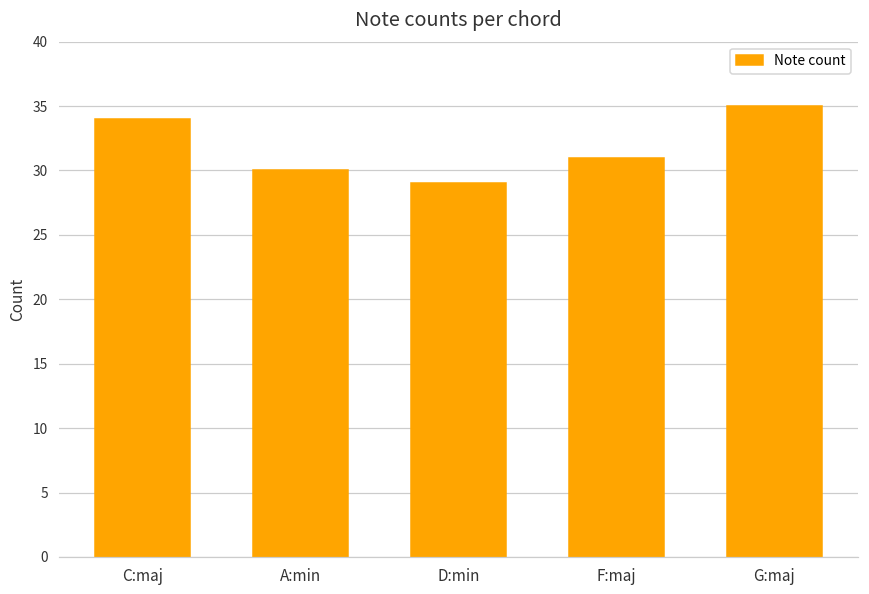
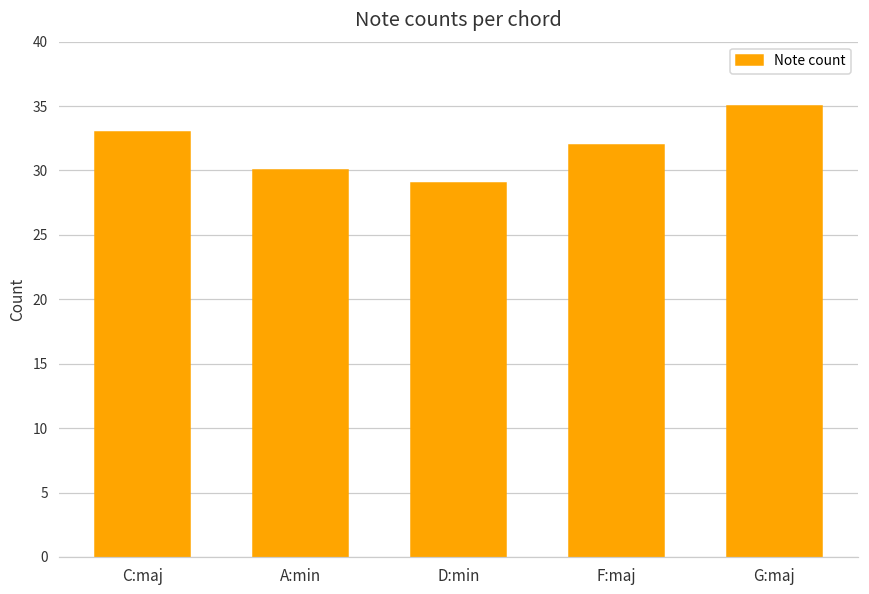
C:maj: 34 -> 33
F:maj: 31 -> 32
